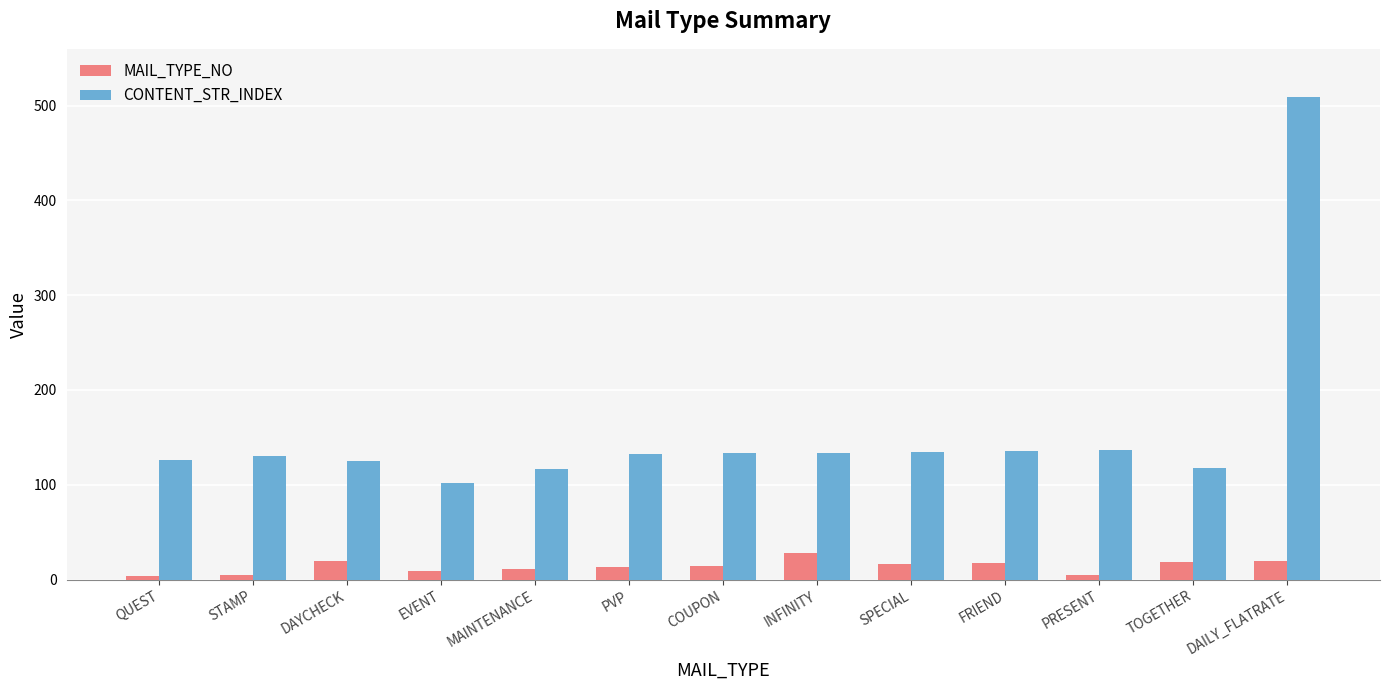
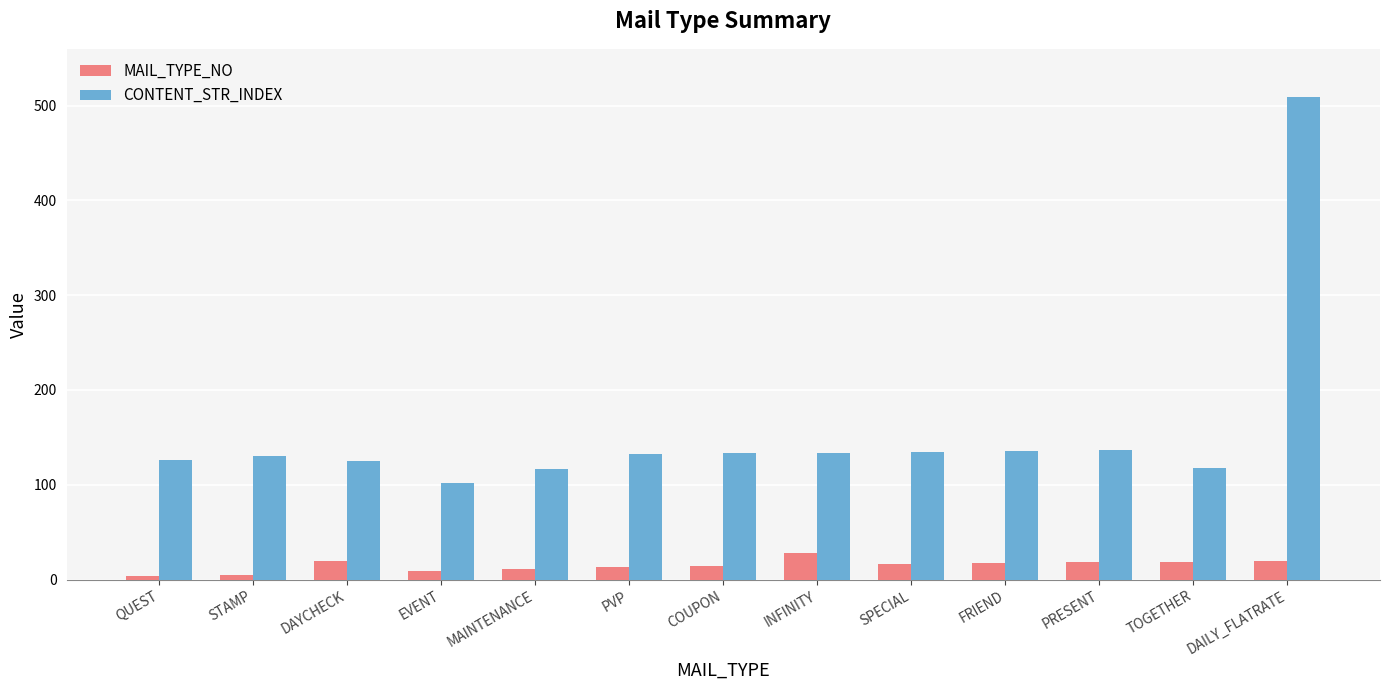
MAIL_TYPE_NO, PRESENT: 10 -> 20
